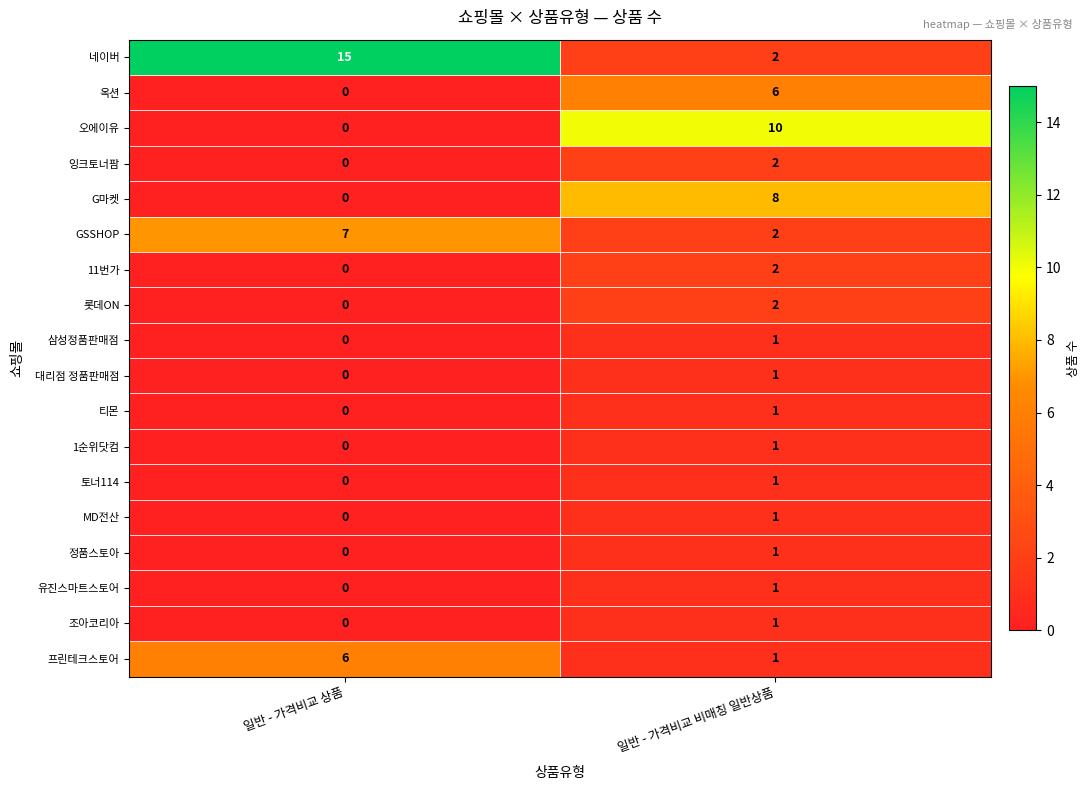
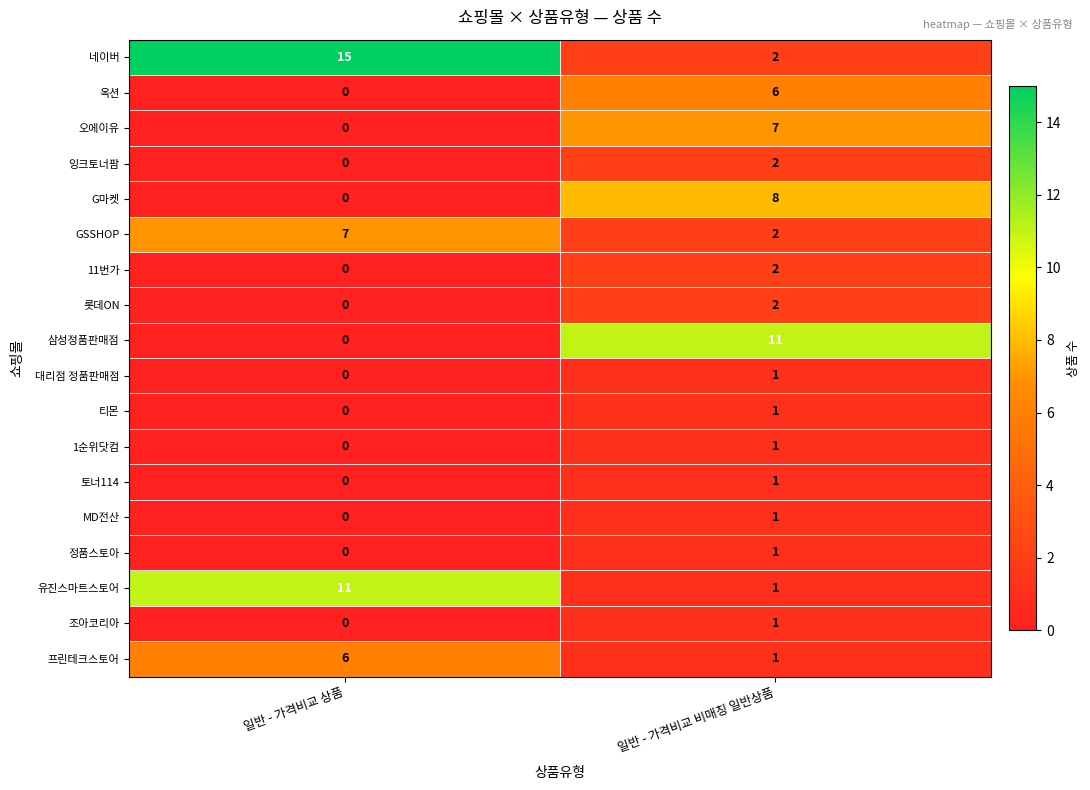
오에이유, 일반 - 가격비교 비매칭 일반상품: 10 -> 7
삼성정품판매점, 일반 - 가격비교 비매칭 일반상품: 1 -> 11
유진스마트스토어, 일반 - 가격비교 상품: 0 -> 11
